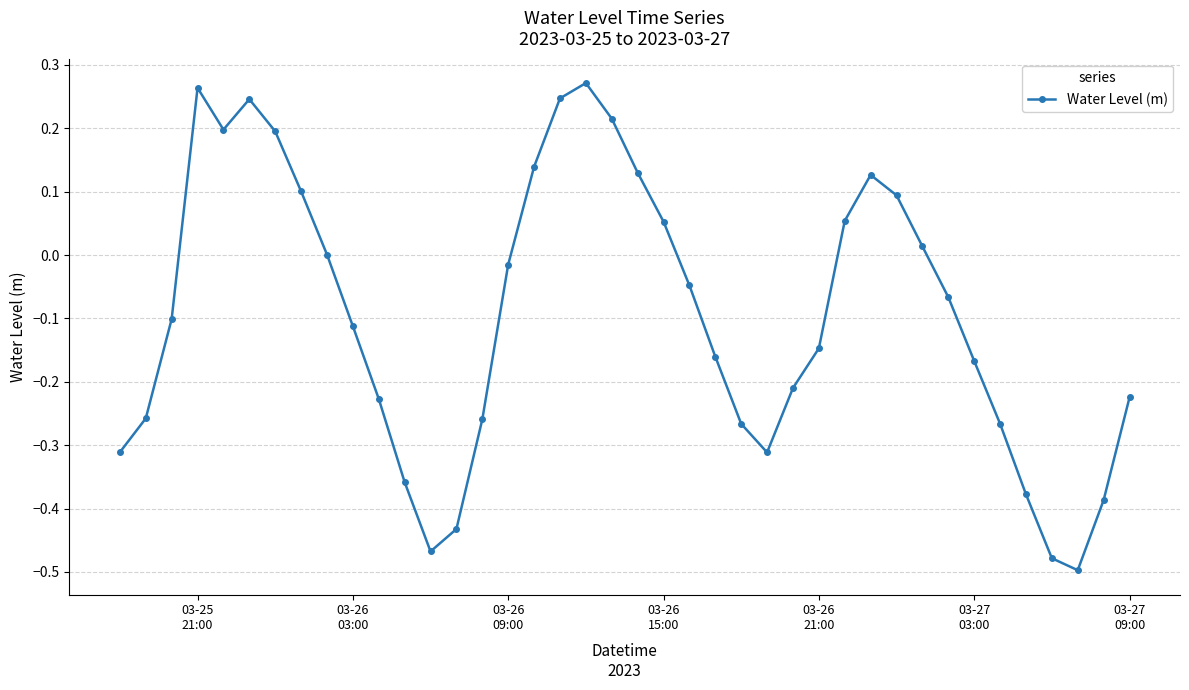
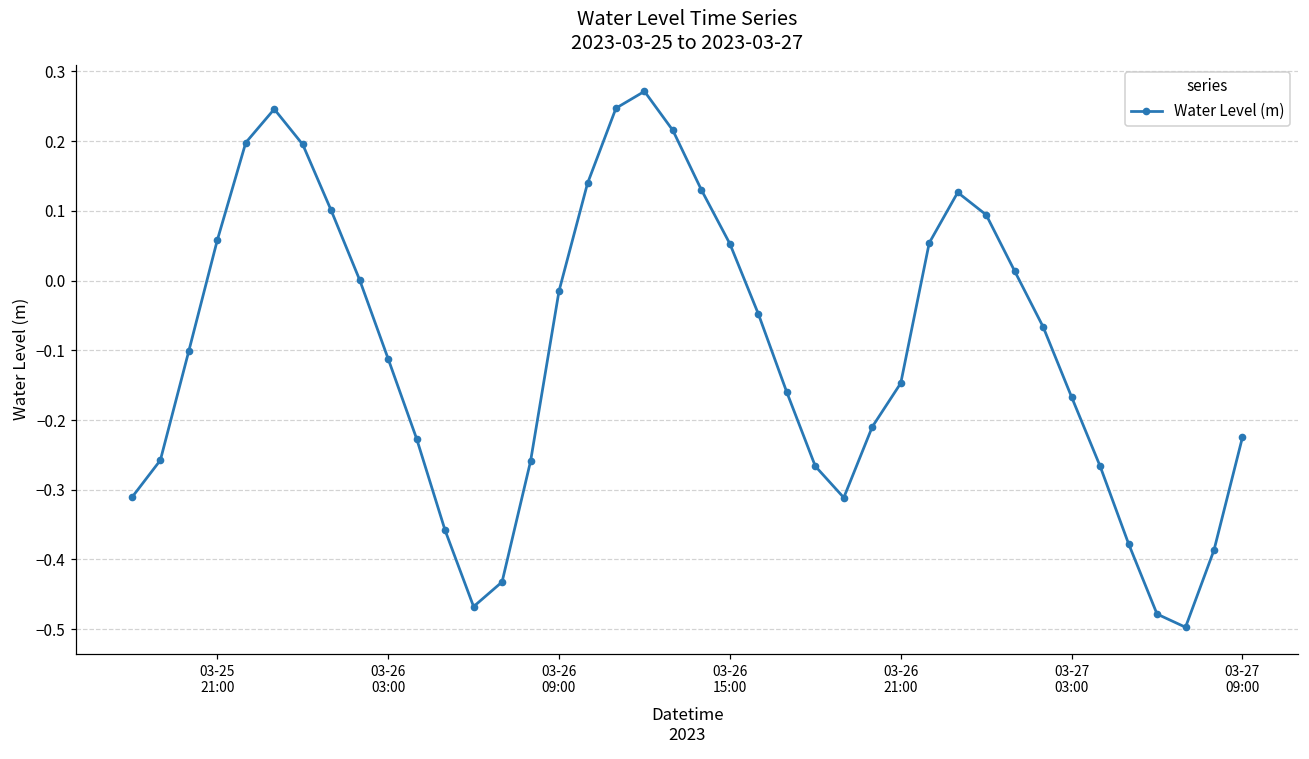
03-25 21:00: 0.26 -> 0.06
